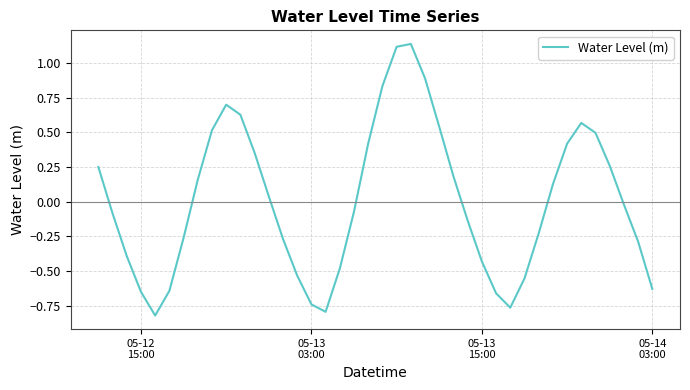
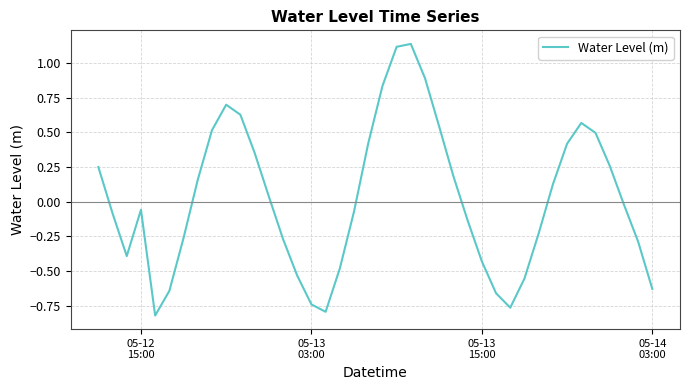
05-12 15:00: -0.65 -> -0.06
